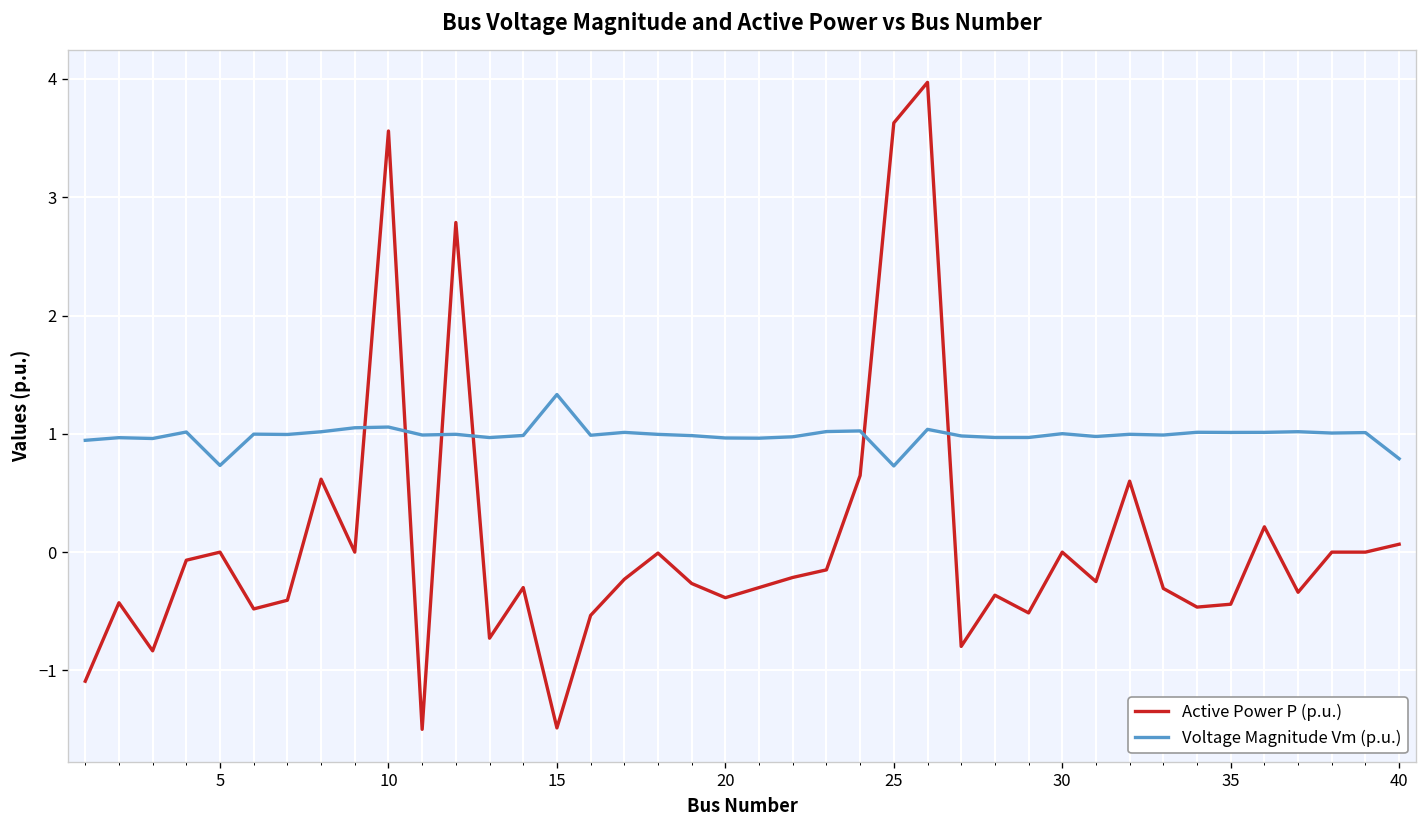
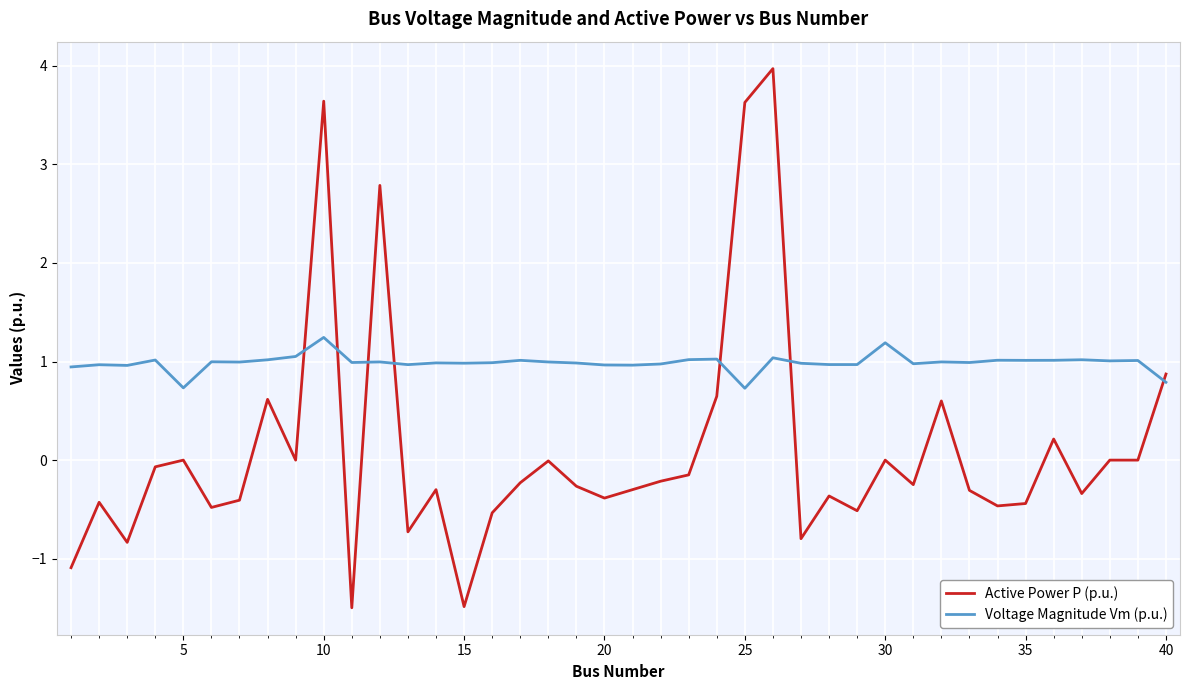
Active Power P (p.u.), 10: 3.56 -> 3.64
Voltage Magnitude Vm (p.u.), 10: 1.1 -> 1.2
Voltage Magnitude Vm (p.u.), 15: 1.3 -> 1.0
Voltage Magnitude Vm (p.u.), 30: 1.0 -> 1.2
Active Power P (p.u.), 40: 0.1 -> 0.9
